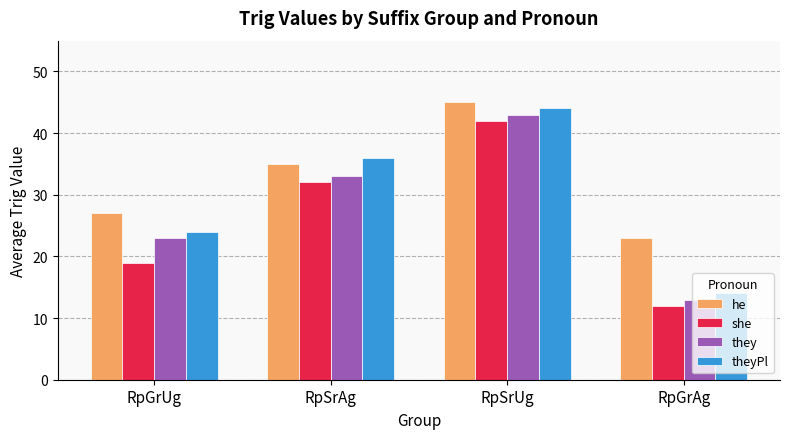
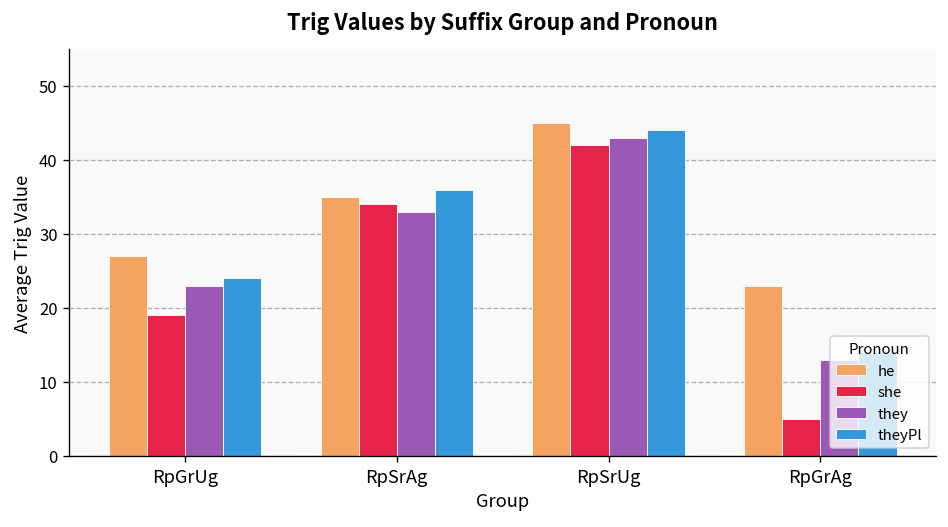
she, RpSrAg: 32 -> 34
she, RpGrAg: 12 -> 5
